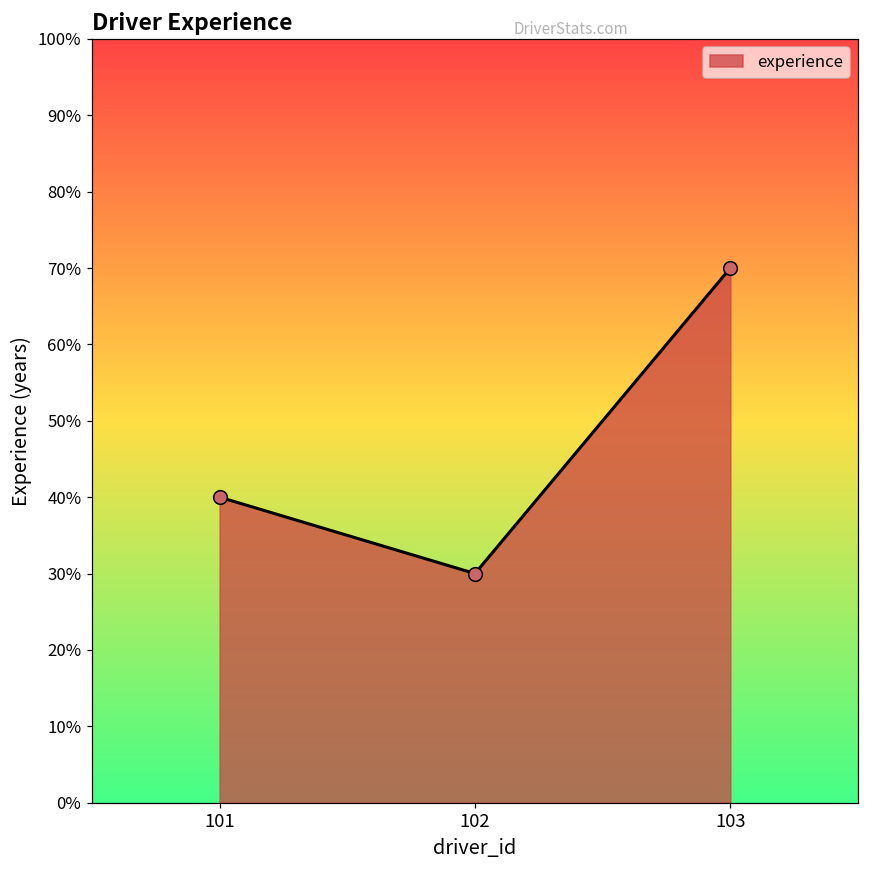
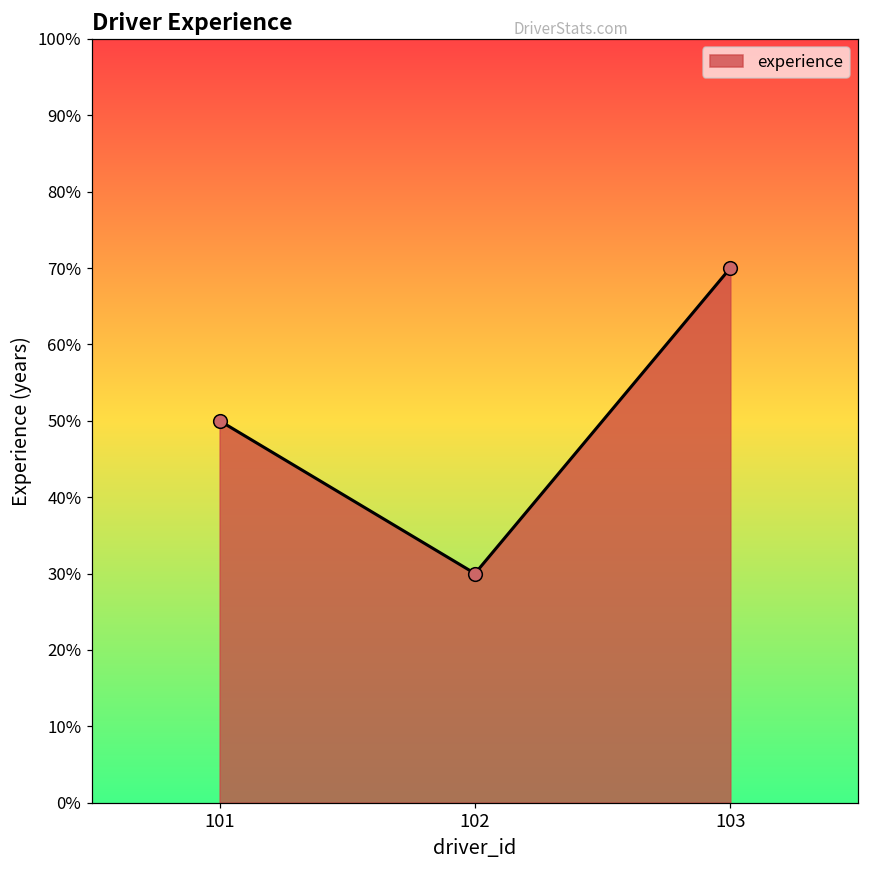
101: 40% -> 50%
